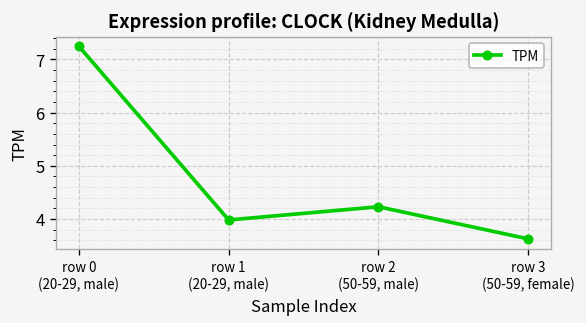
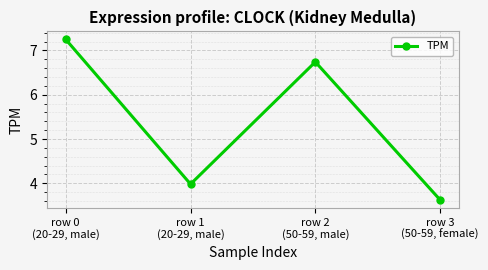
row 2 (50-59, male): 4.2 -> 6.7
